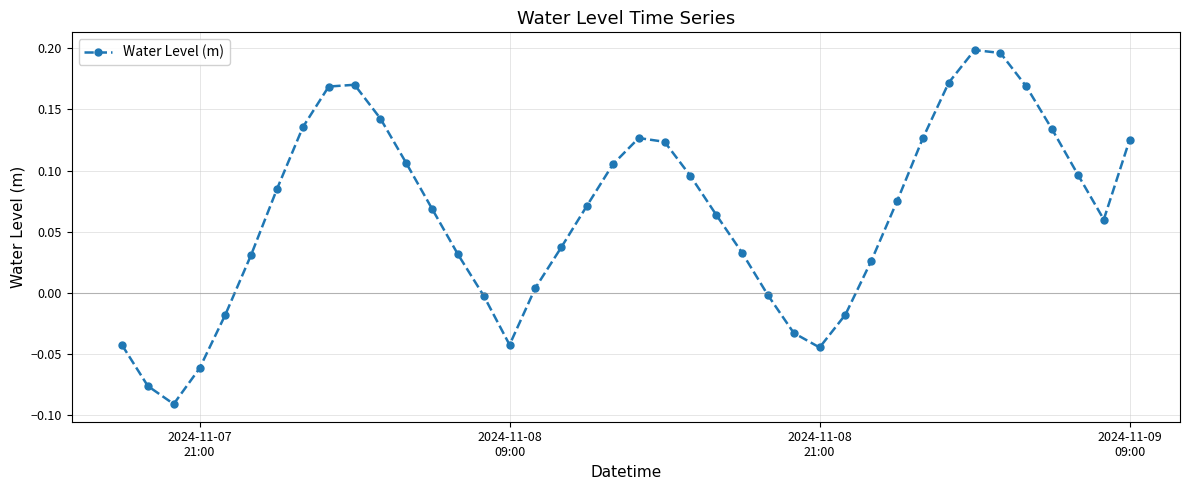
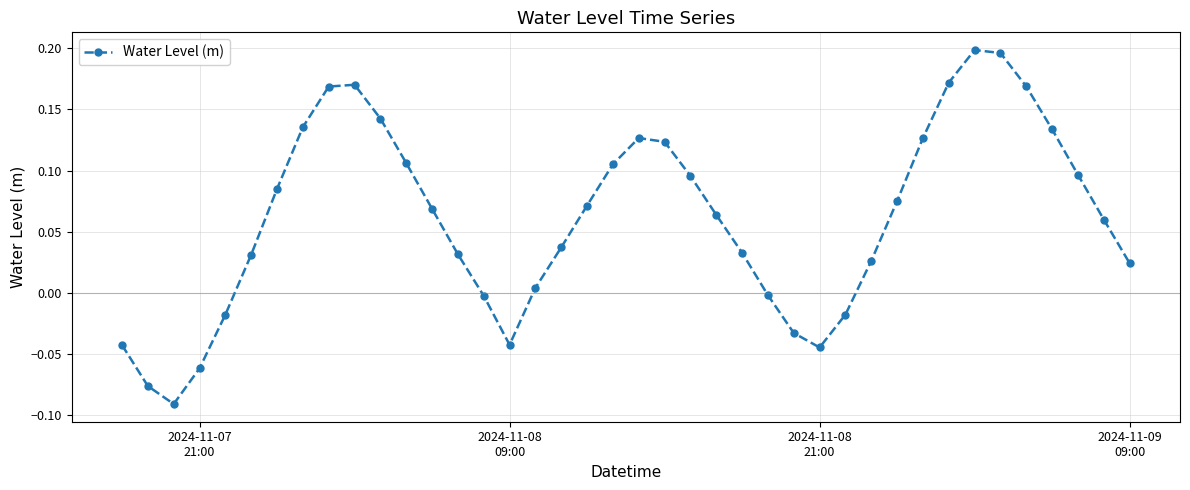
2024-11-09 09:00: 0.125 -> 0.024
